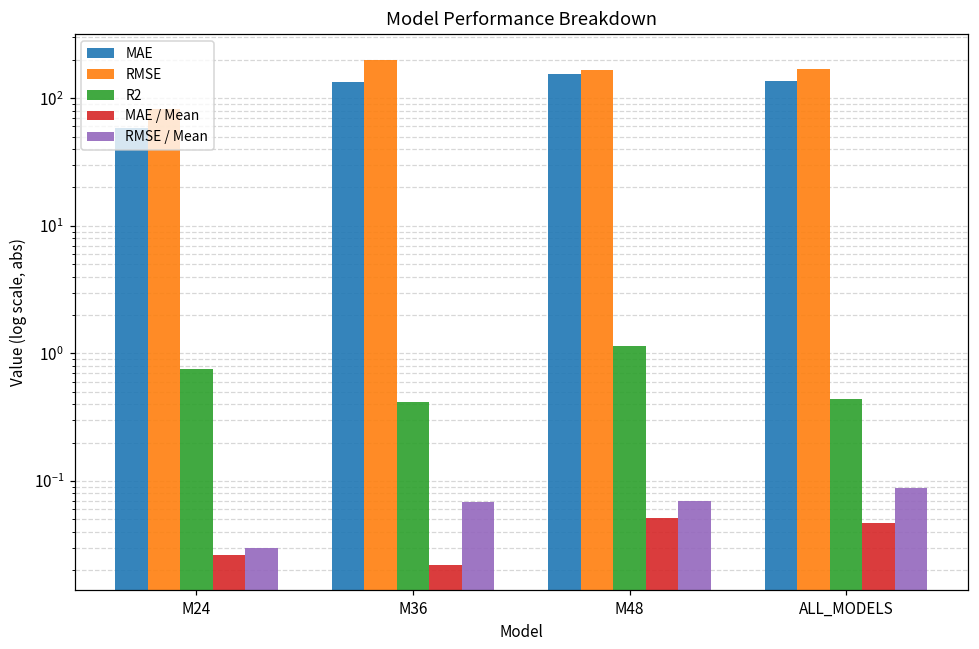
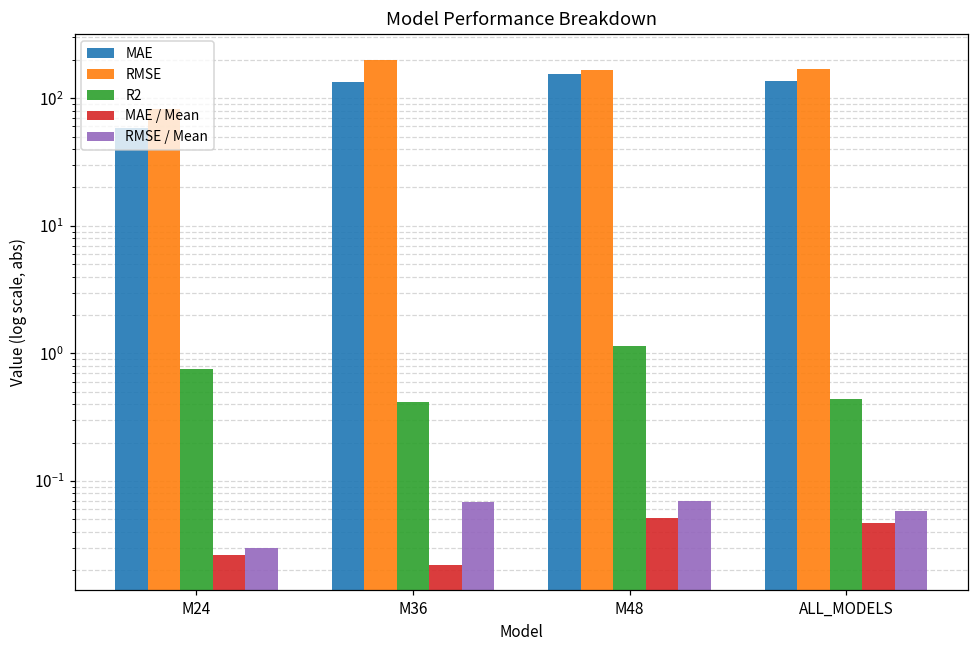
RMSE / Mean, ALL_MODELS: 0.09 -> 0.06
